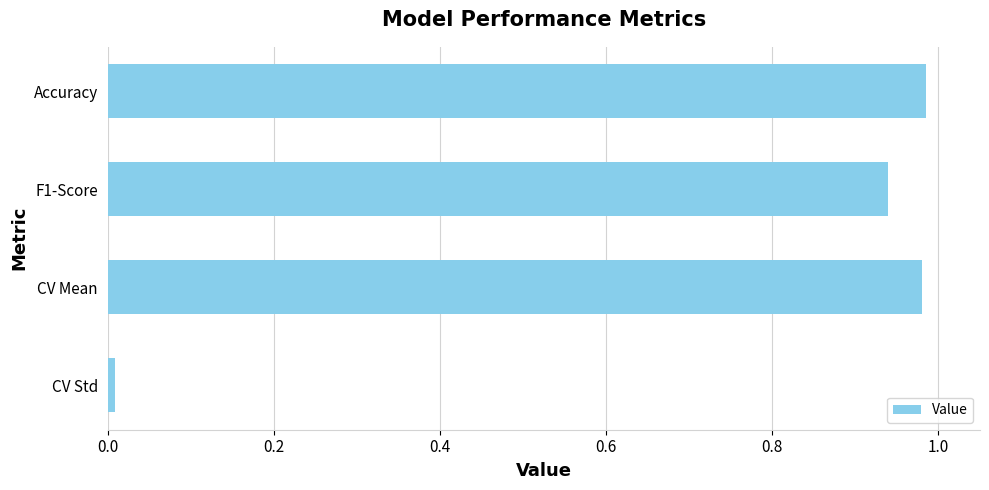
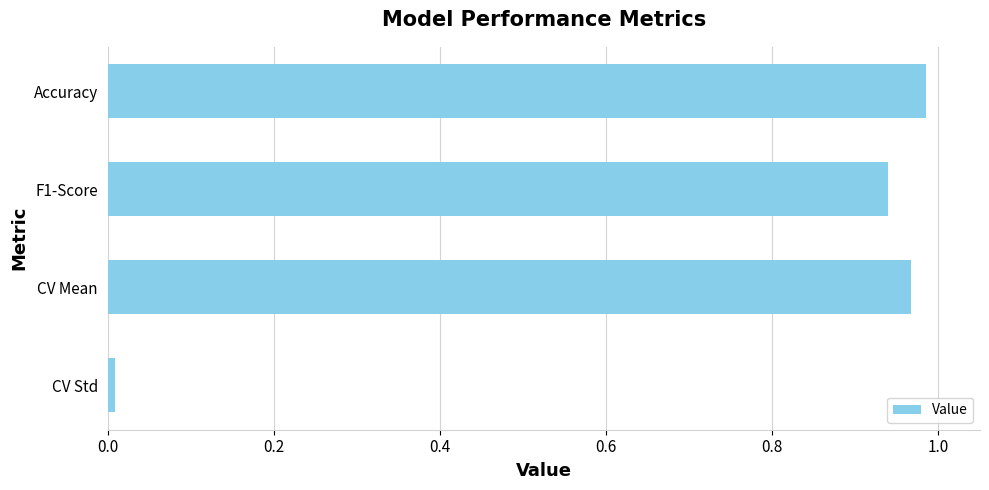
CV Mean: 0.98 -> 0.97
